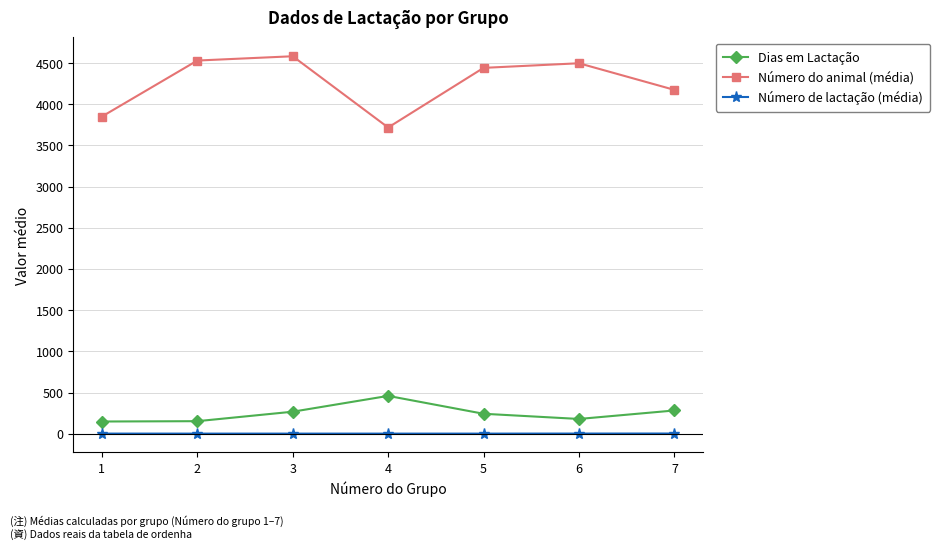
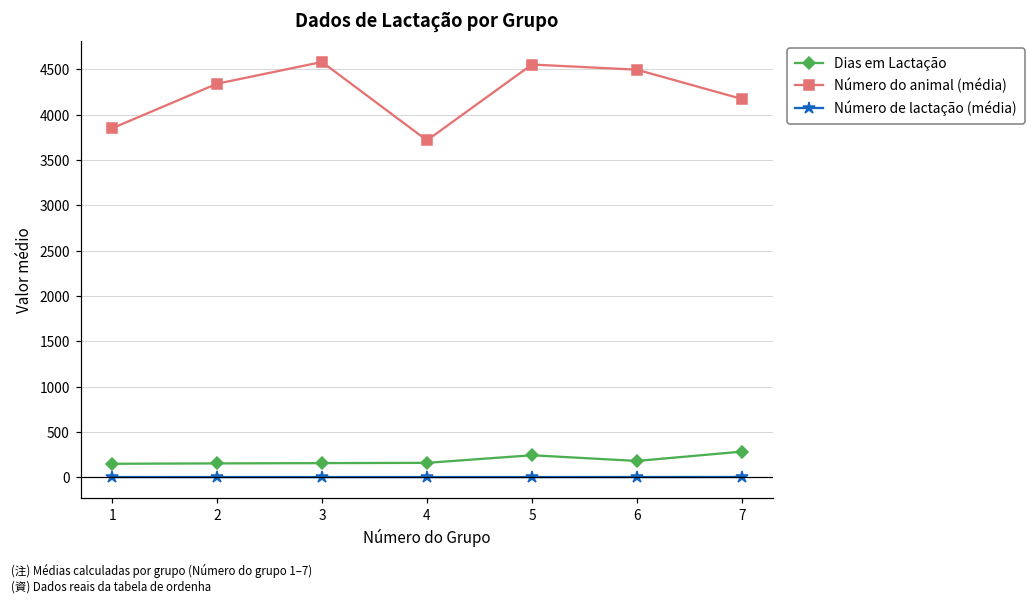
Número do animal (média), 2: 4500 -> 4300
Dias em Lactação, 3: 300 -> 200
Dias em Lactação, 4: 500 -> 200
Número do animal (média), 5: 4400 -> 4600
